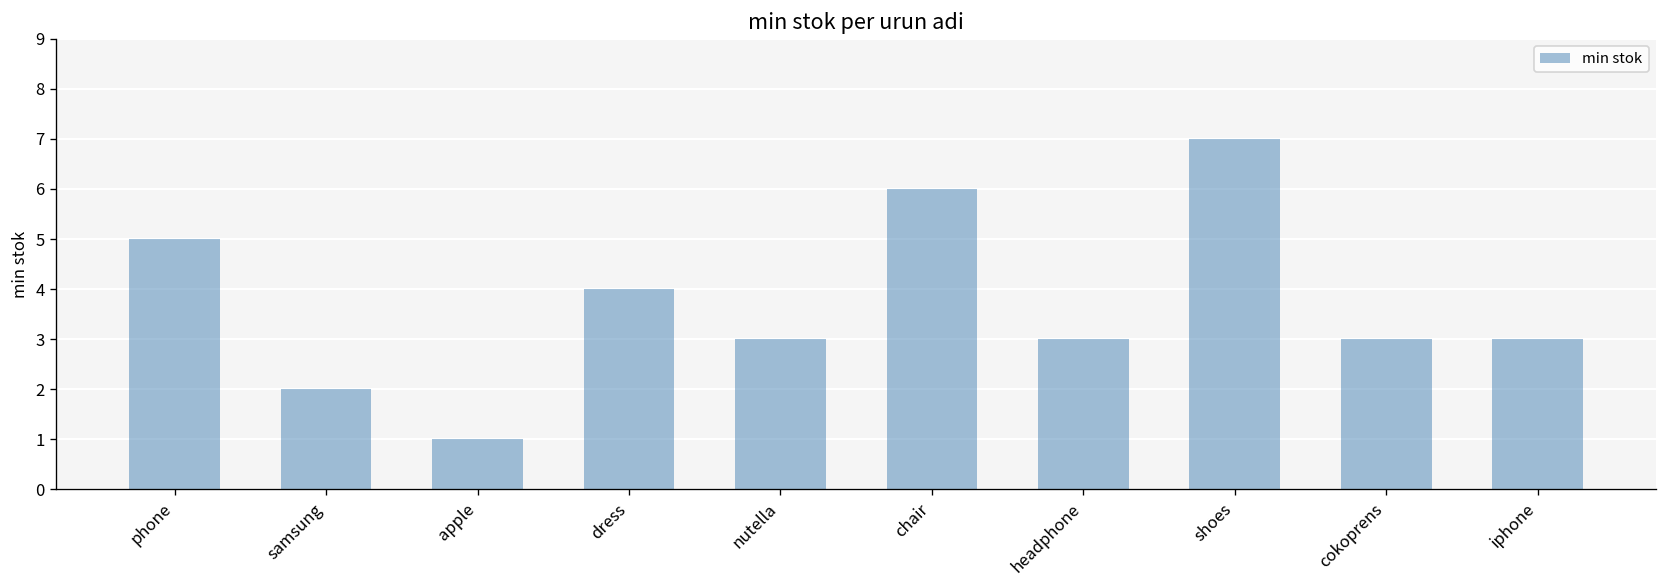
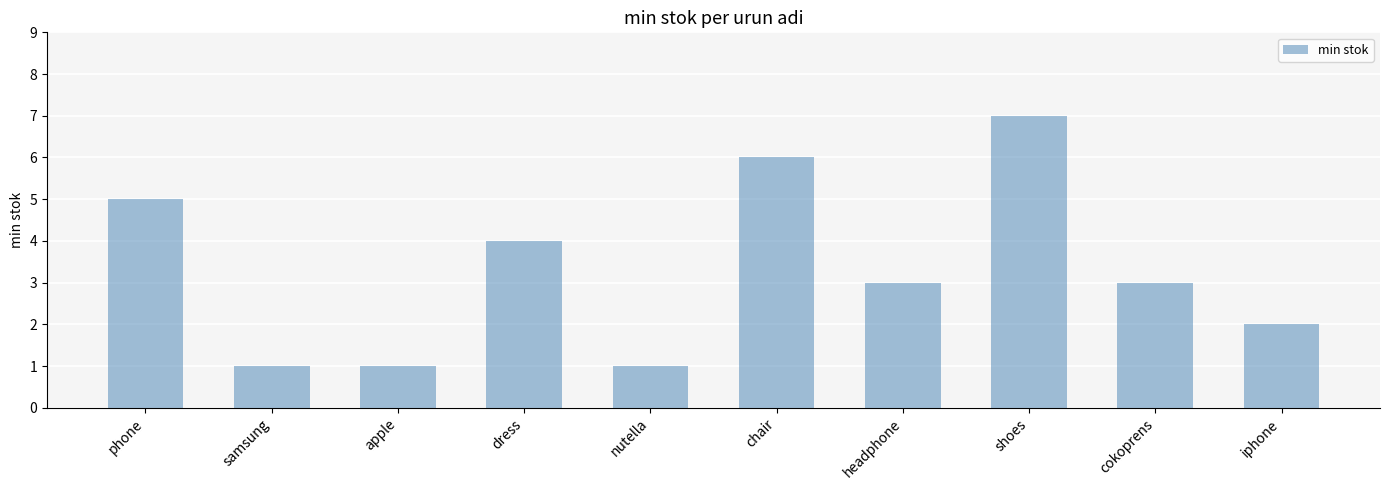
samsung: 2 -> 1
nutella: 3 -> 1
iphone: 3 -> 2
